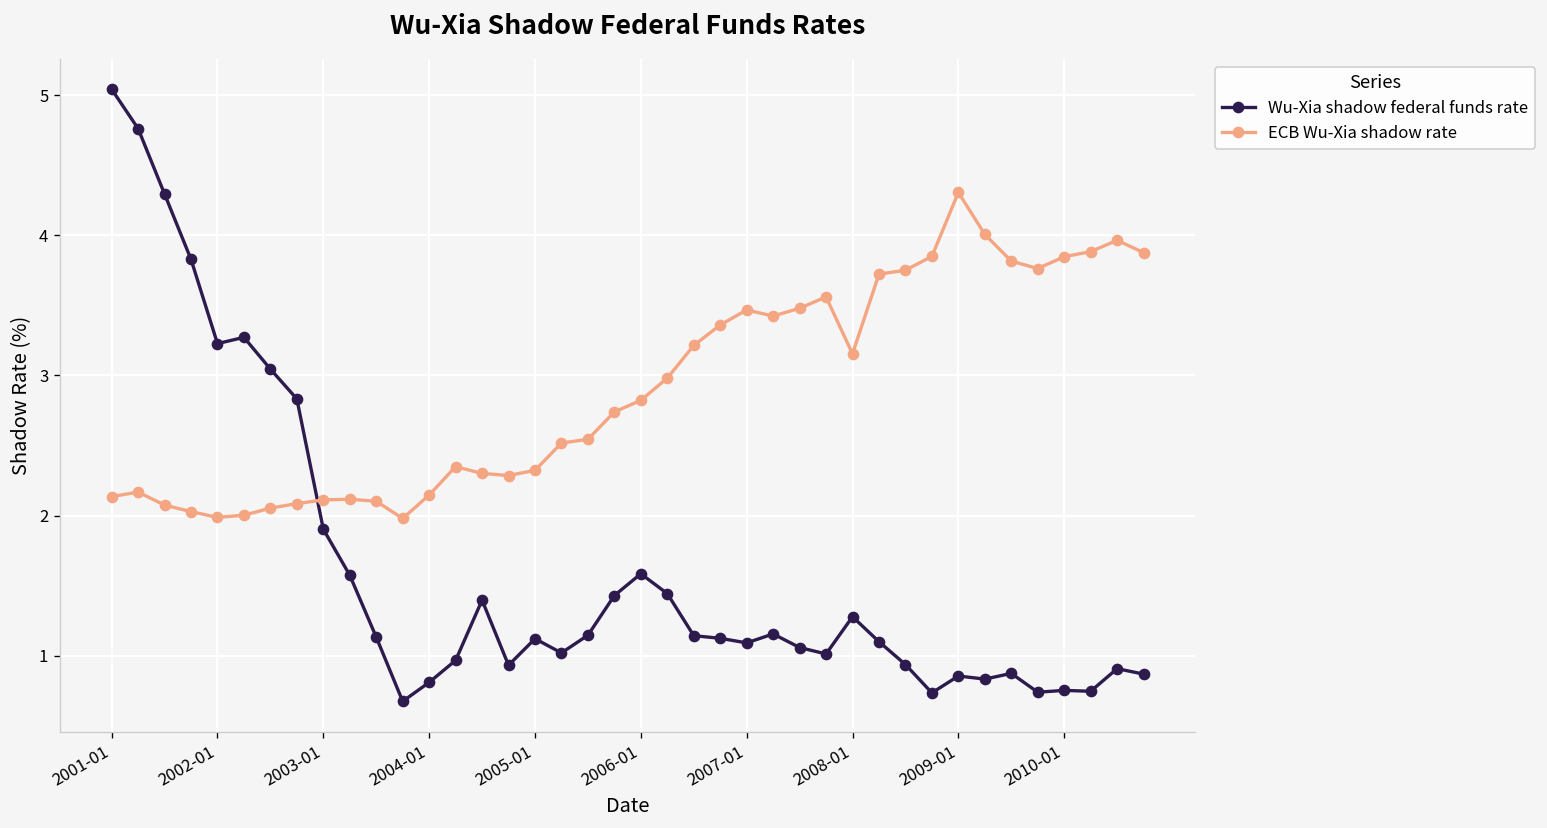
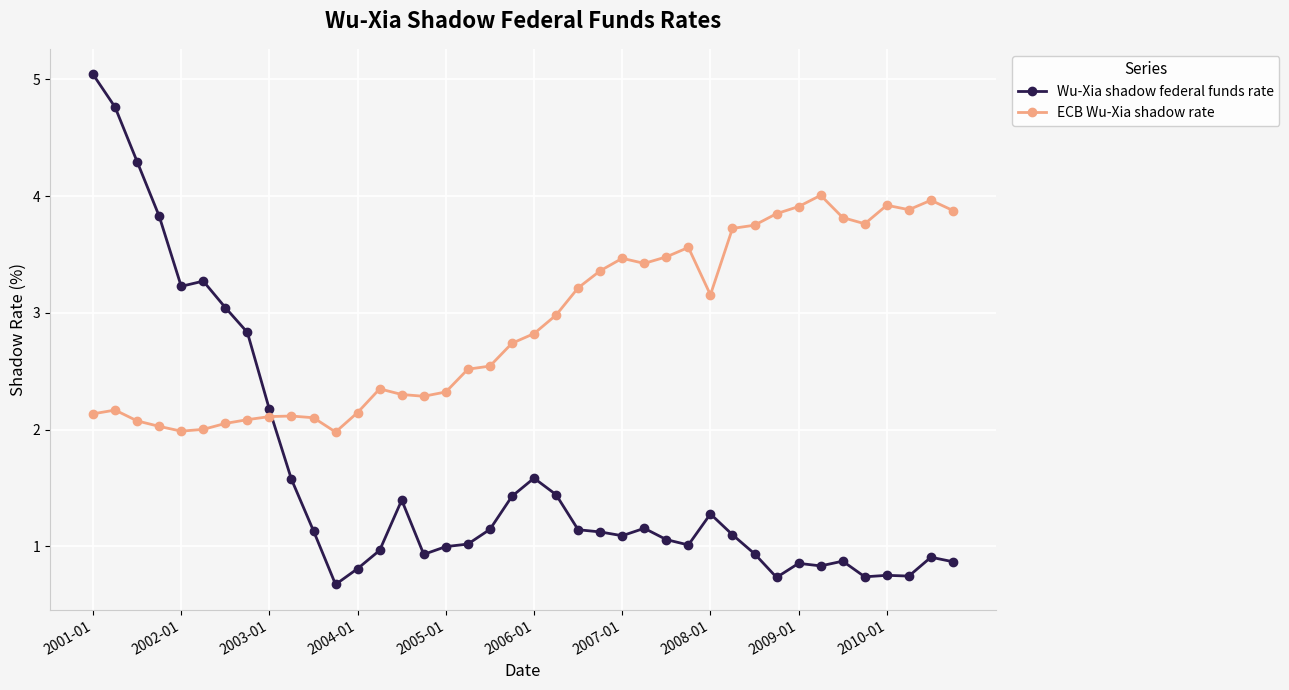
Wu-Xia shadow federal funds rate, 2003-01: 1.90 -> 2.17
Wu-Xia shadow federal funds rate, 2005-01: 1.12 -> 1.00
ECB Wu-Xia shadow rate, 2009-01: 4.31 -> 3.91
ECB Wu-Xia shadow rate, 2010-01: 3.85 -> 3.92
